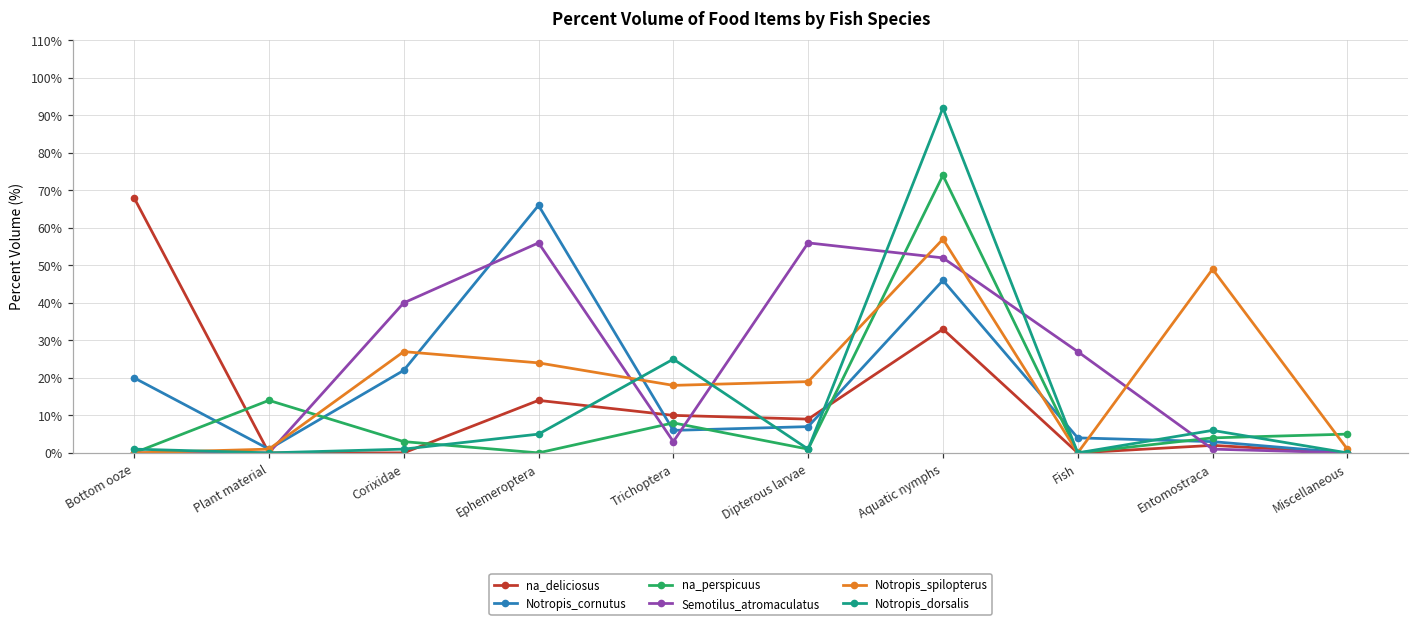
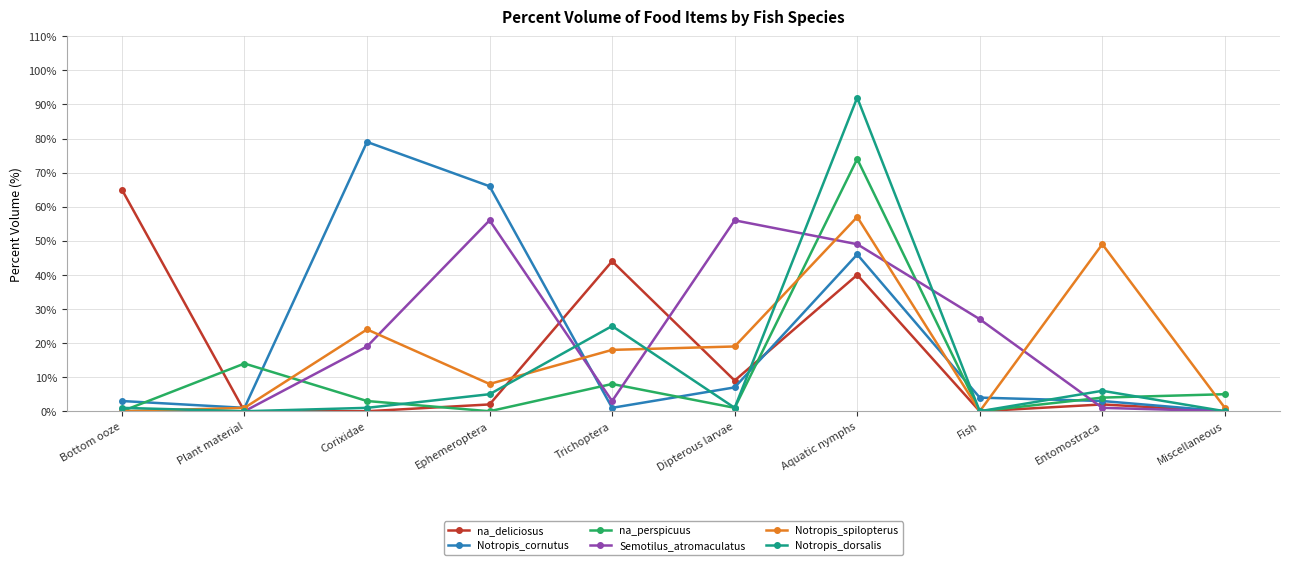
na_deliciosus, Bottom ooze: 68% -> 65%
Notropis_cornutus, Bottom ooze: 20% -> 3%
Notropis_cornutus, Corixidae: 22% -> 79%
Semotilus_atromaculatus, Corixidae: 40% -> 19%
Notropis_spilopterus, Corixidae: 27% -> 24%
na_deliciosus, Ephemeroptera: 14% -> 2%
Notropis_spilopterus, Ephemeroptera: 24% -> 8%
na_deliciosus, Trichoptera: 10% -> 44%
Notropis_cornutus, Trichoptera: 6% -> 1%
na_deliciosus, Aquatic nymphs: 33% -> 40%
Semotilus_atromaculatus, Aquatic nymphs: 52% -> 49%
